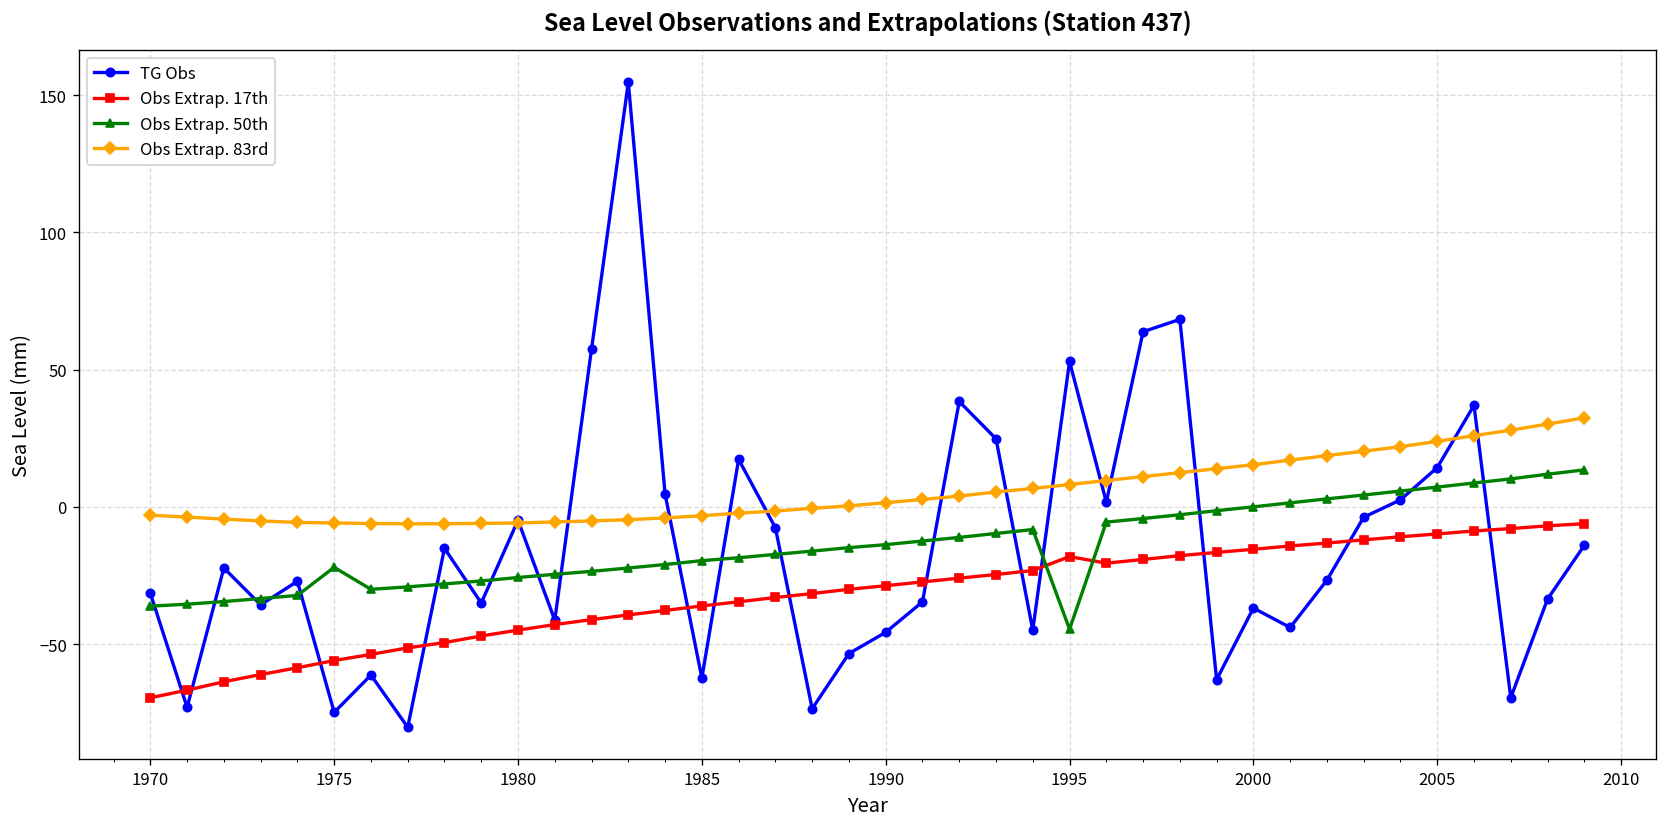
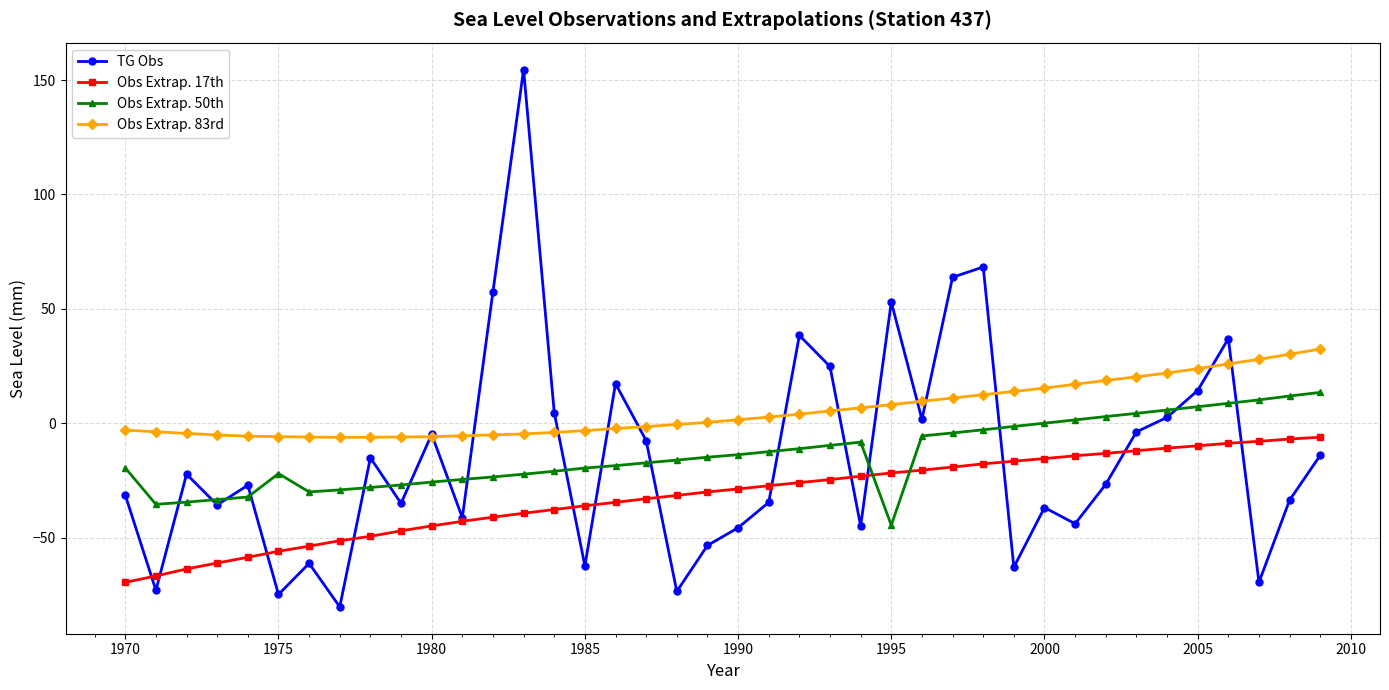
Obs Extrap. 50th, 1970: -36 -> -20
Obs Extrap. 17th, 1995: -18 -> -22
